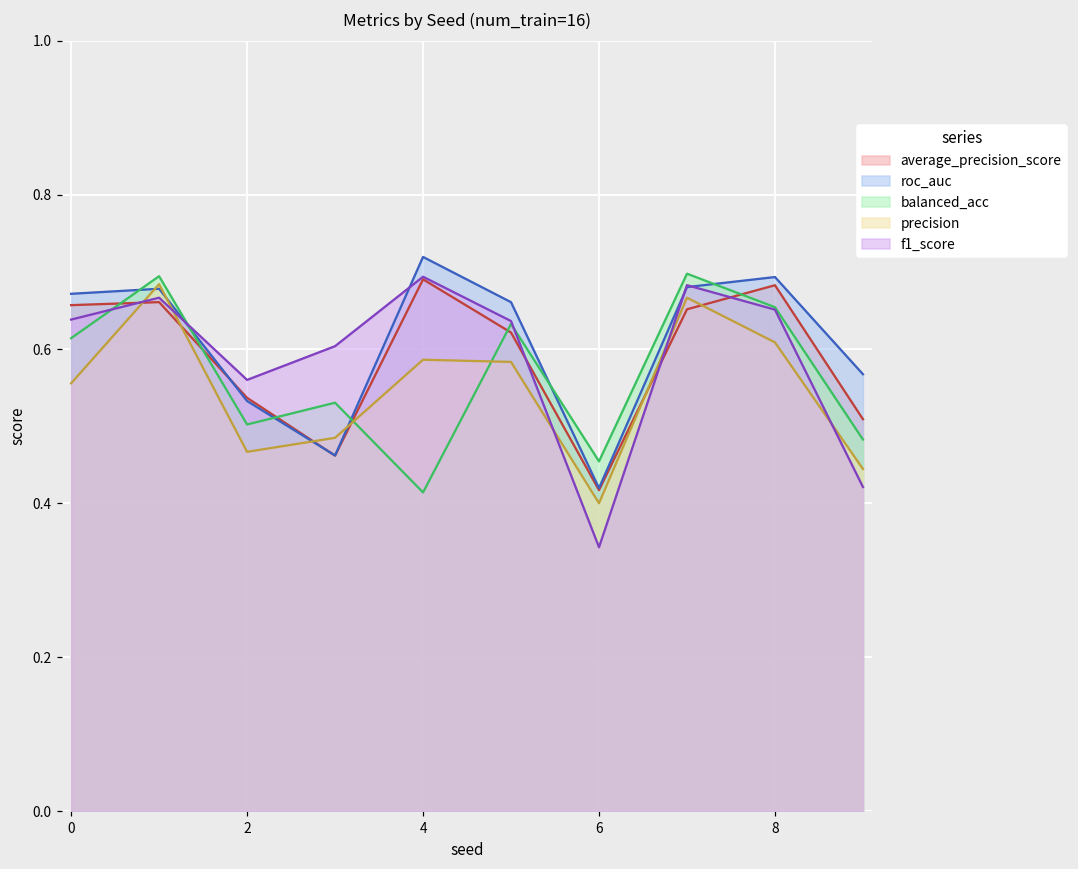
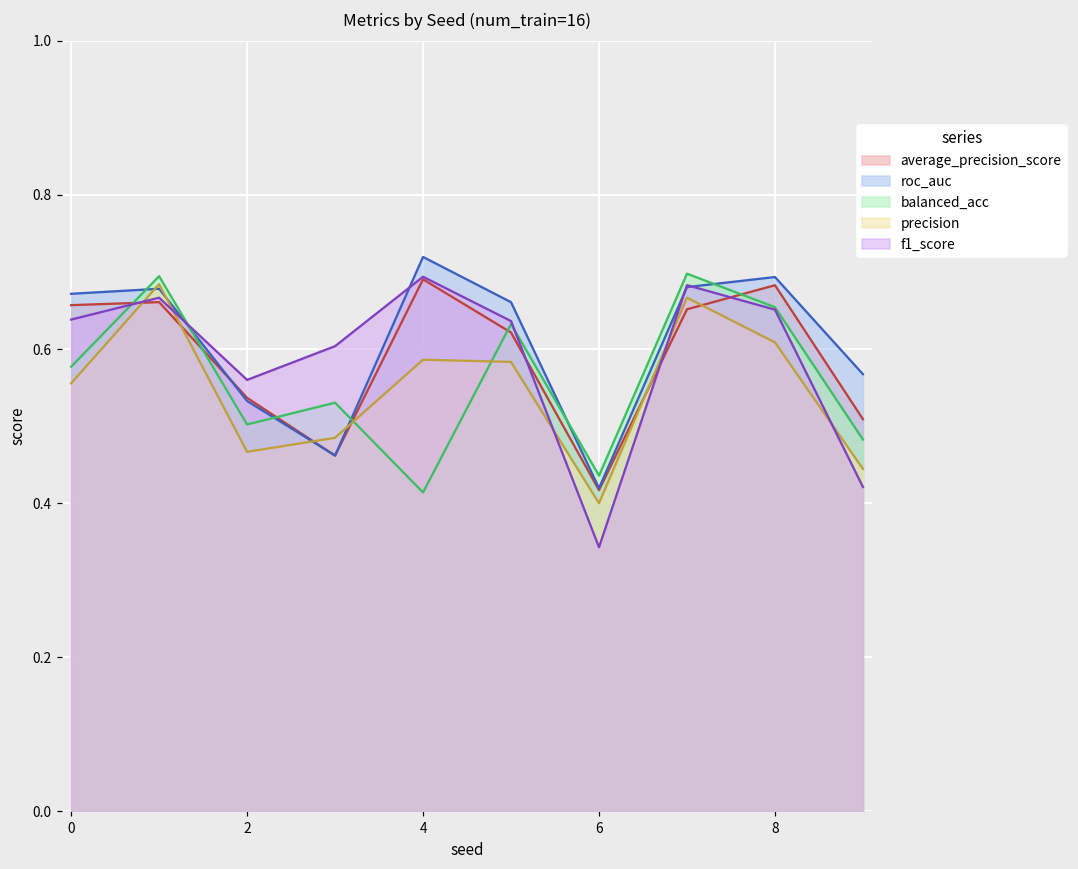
balanced_acc, 0: 0.61 -> 0.58
balanced_acc, 6: 0.45 -> 0.44
